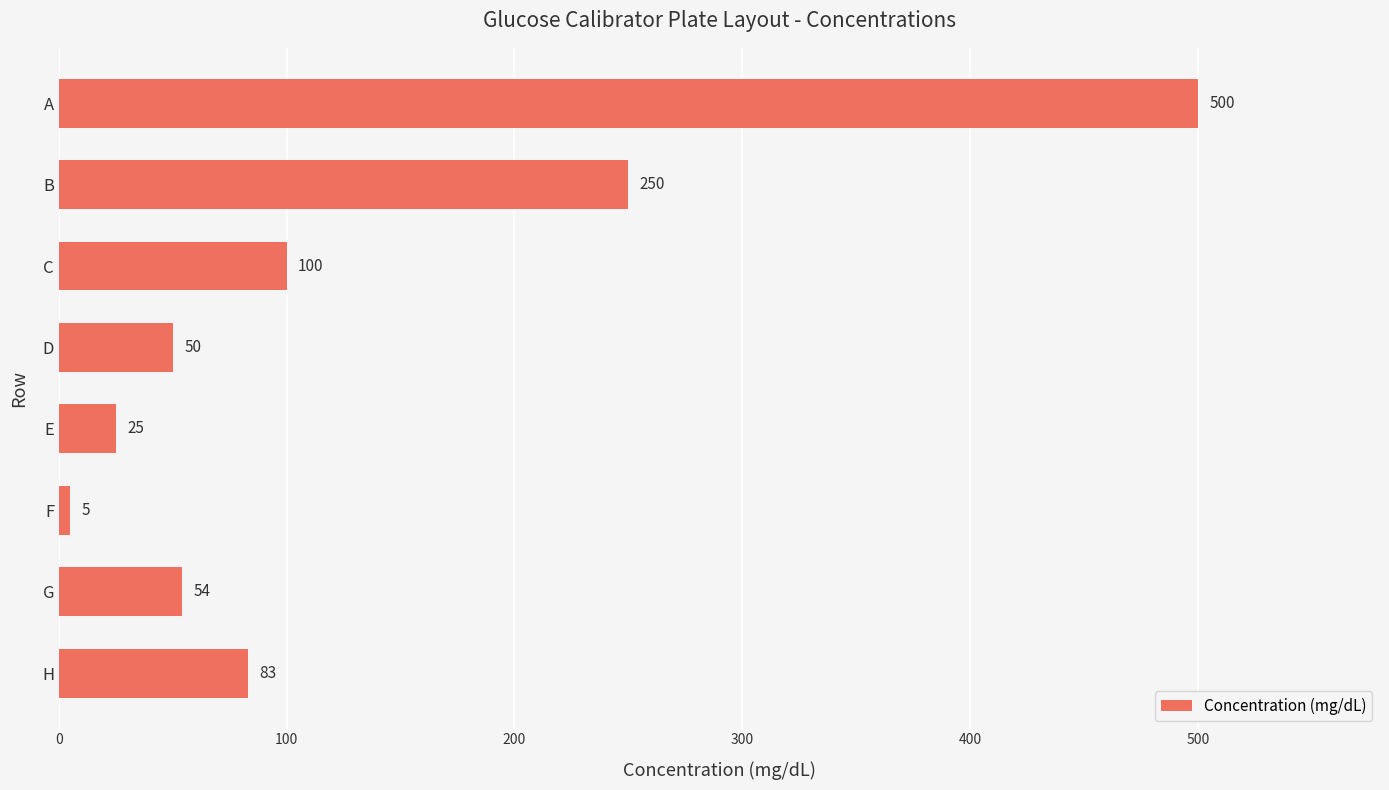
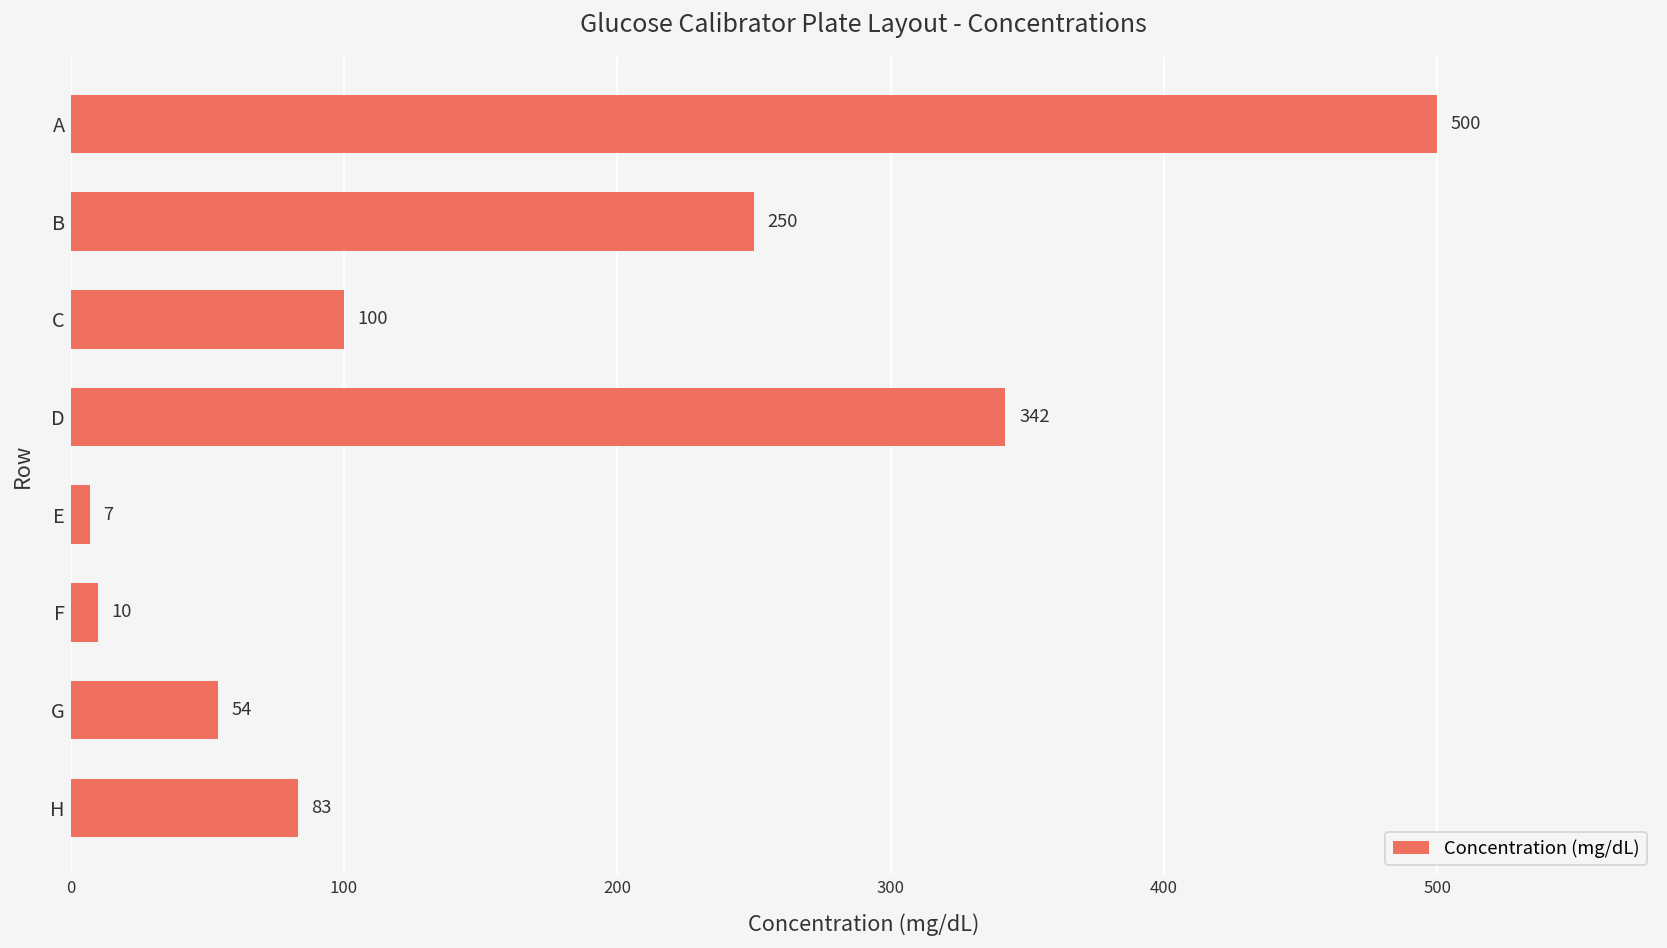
D: 50 -> 342
E: 25 -> 7
F: 5 -> 10
